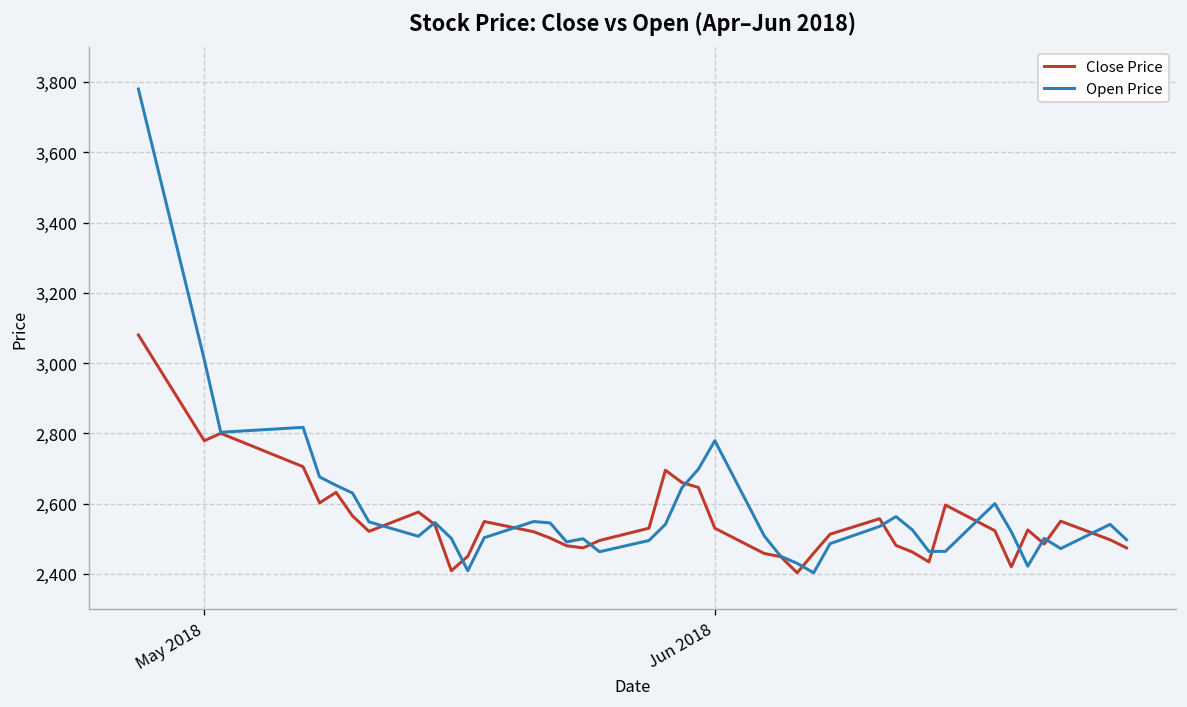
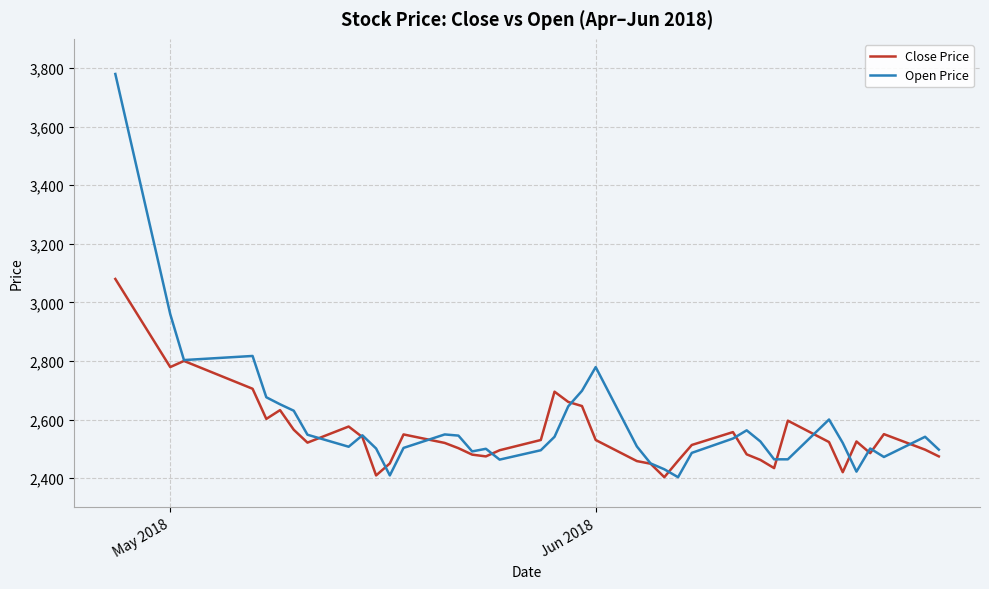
Open Price, May 2018: 3,010 -> 2,960
